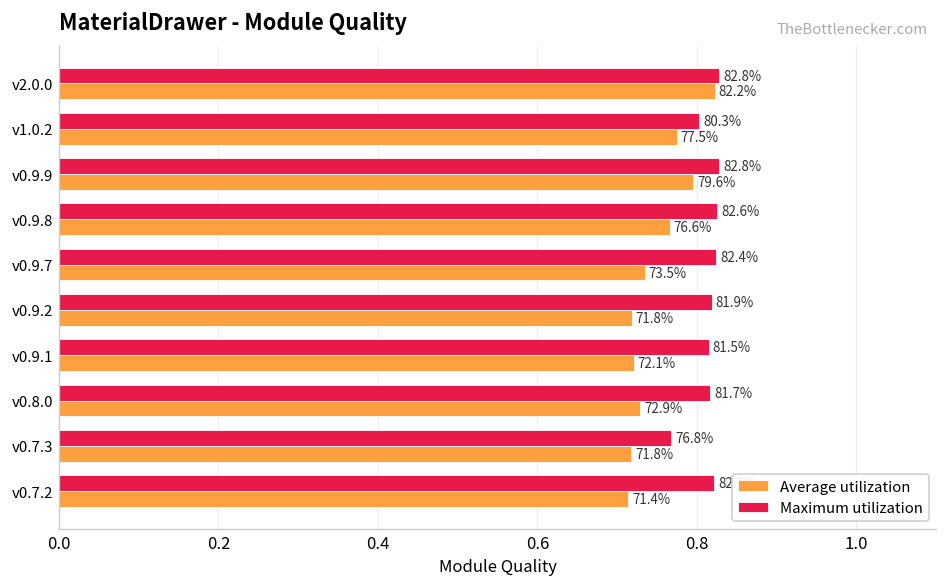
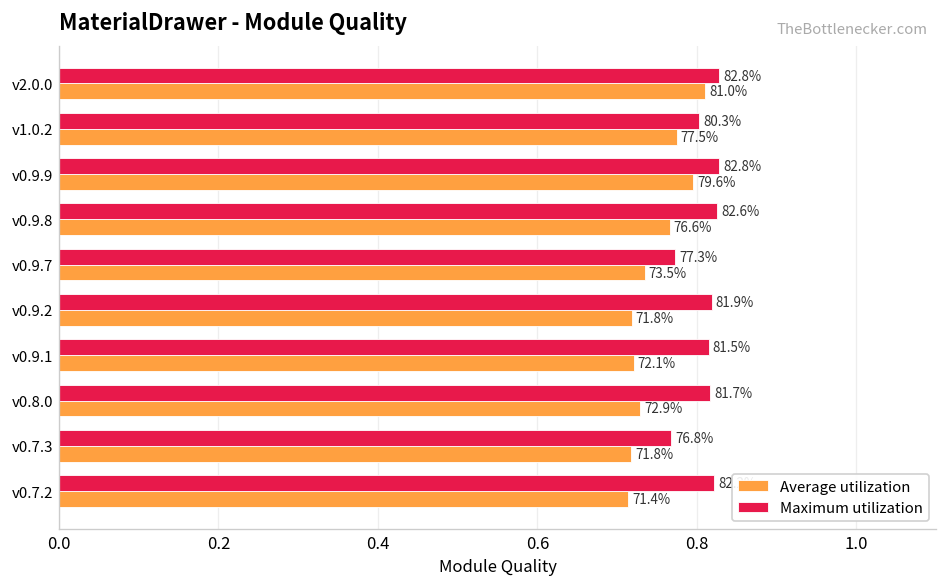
Average utilization, v2.0.0: 82.2% -> 81.0%
Maximum utilization, v0.9.7: 82.4% -> 77.3%
